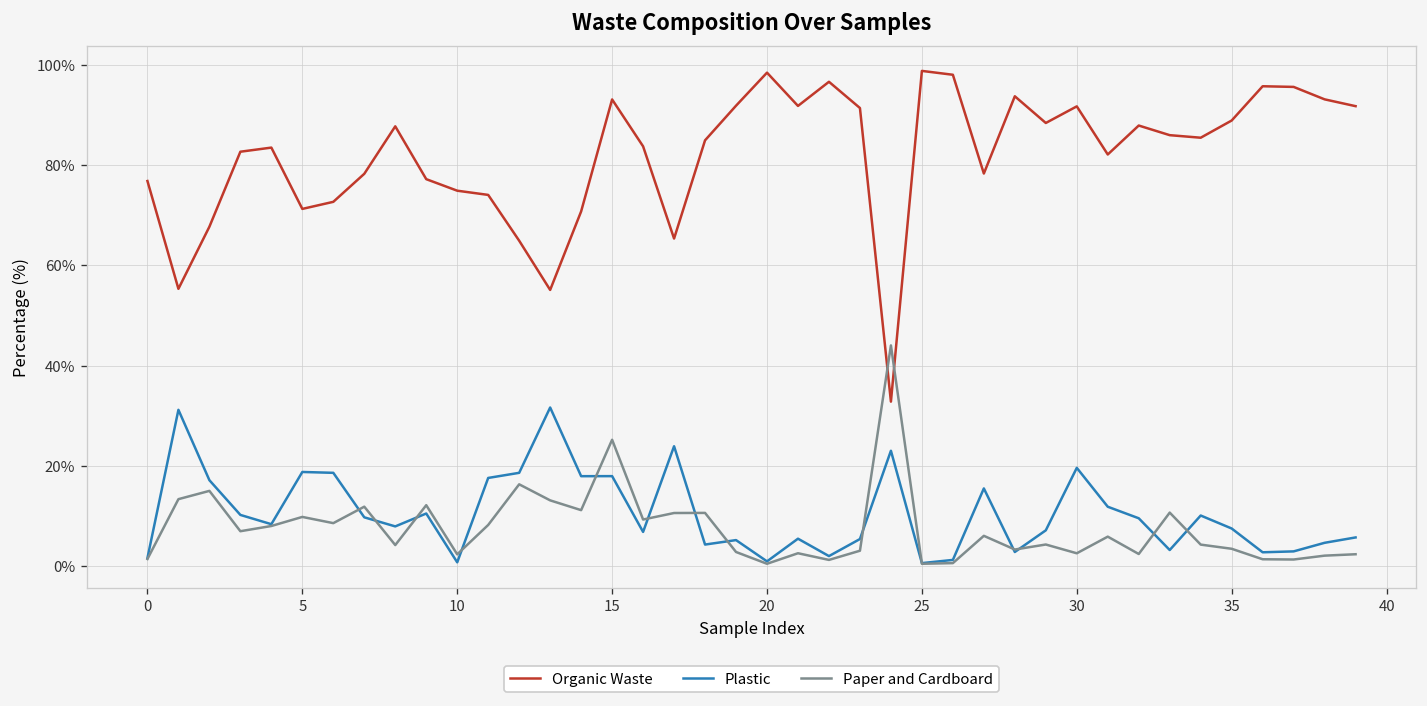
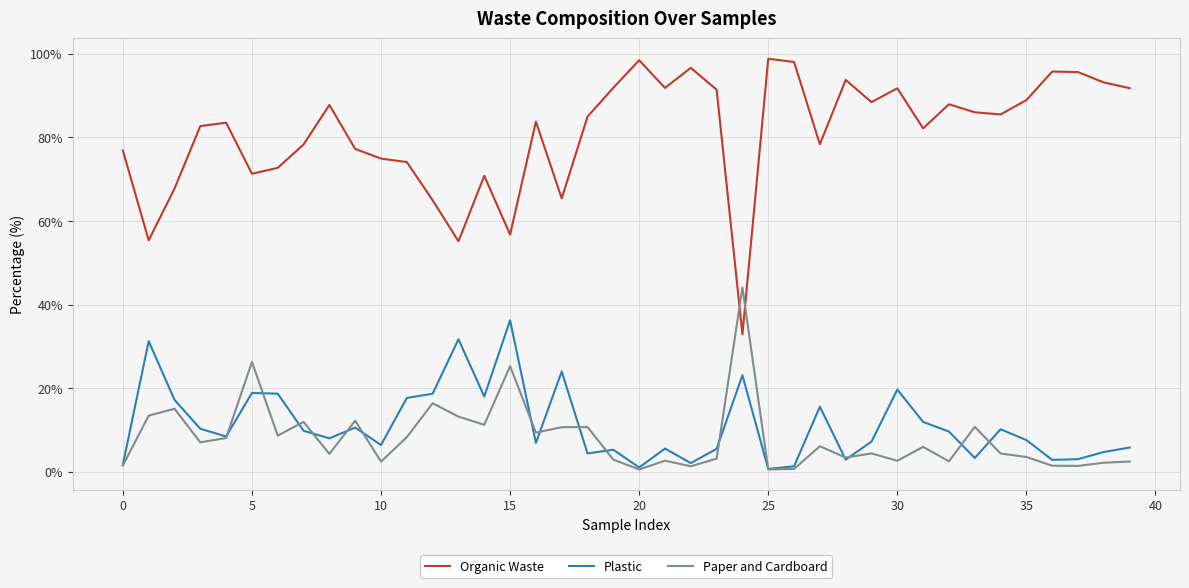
Paper and Cardboard, 5: 10% -> 26%
Plastic, 10: 1% -> 6%
Organic Waste, 15: 93% -> 57%
Plastic, 15: 18% -> 36%
